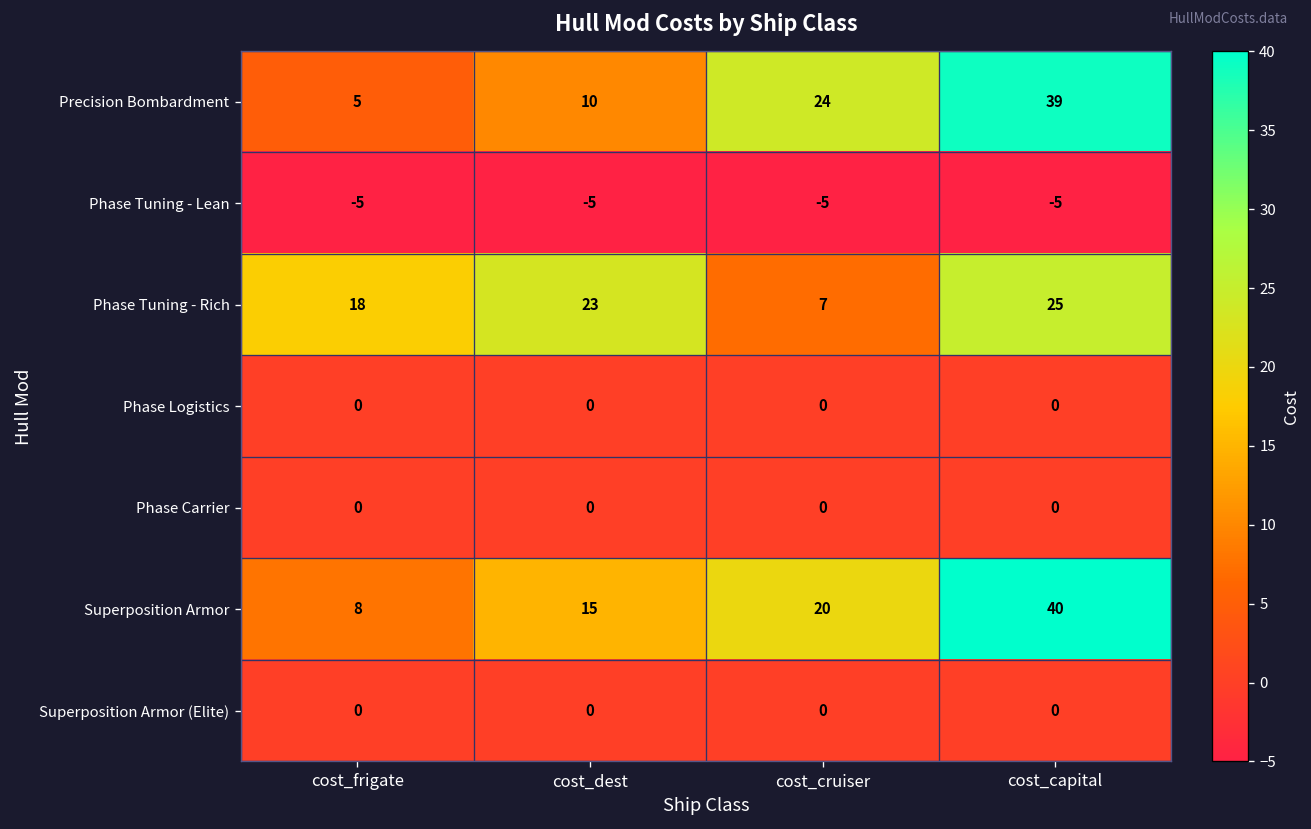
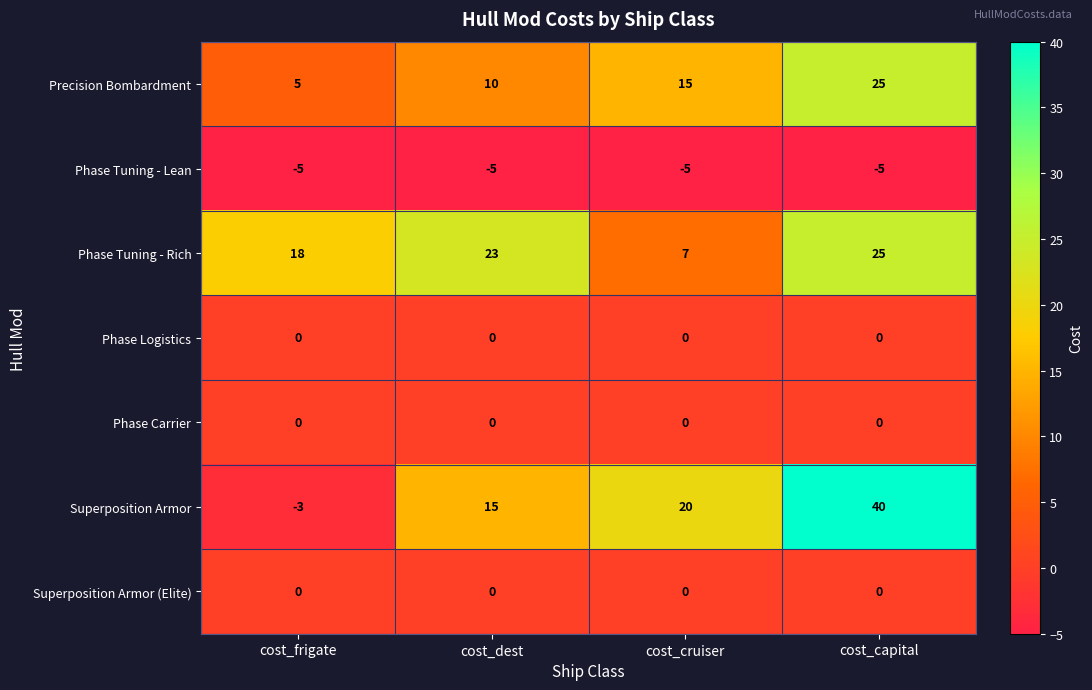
Precision Bombardment, cost_cruiser: 24 -> 15
Precision Bombardment, cost_capital: 39 -> 25
Superposition Armor, cost_frigate: 8 -> -3
